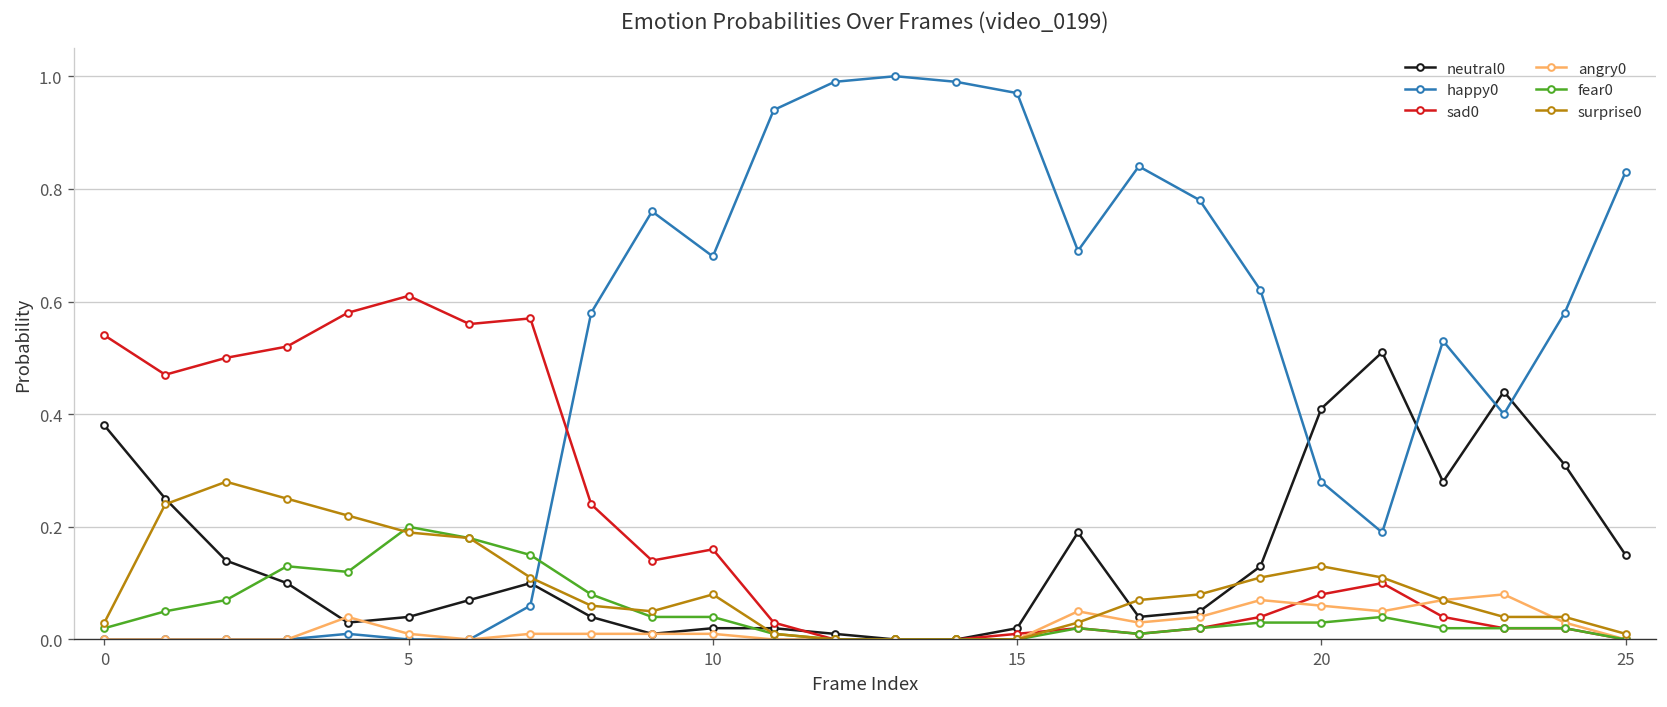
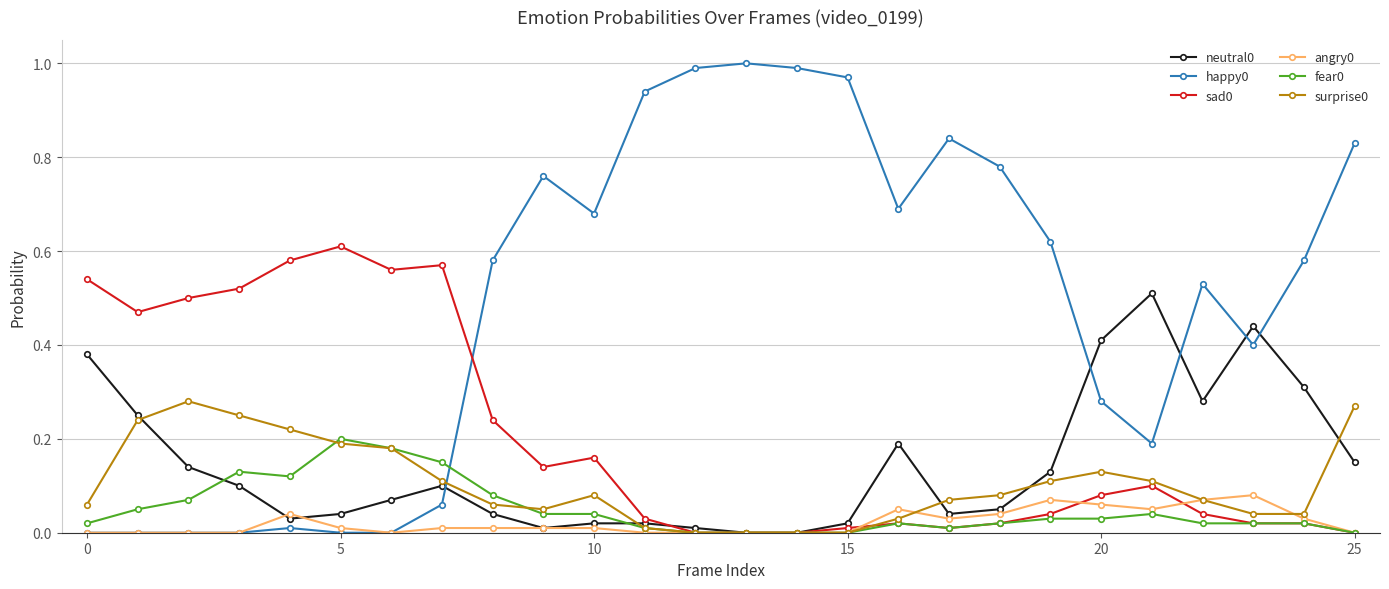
surprise0, 0: 0.03 -> 0.06
surprise0, 25: 0.01 -> 0.27
